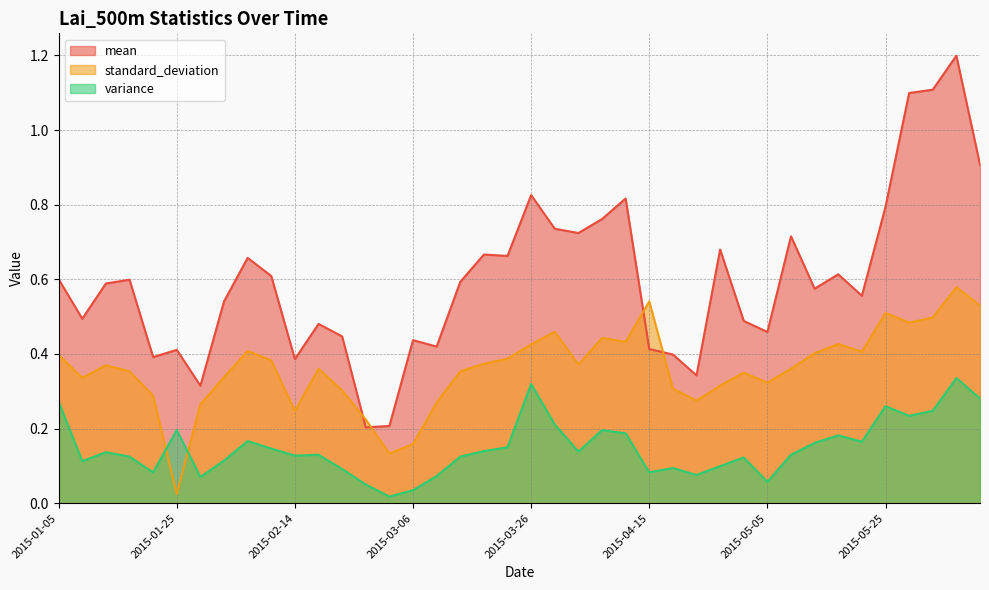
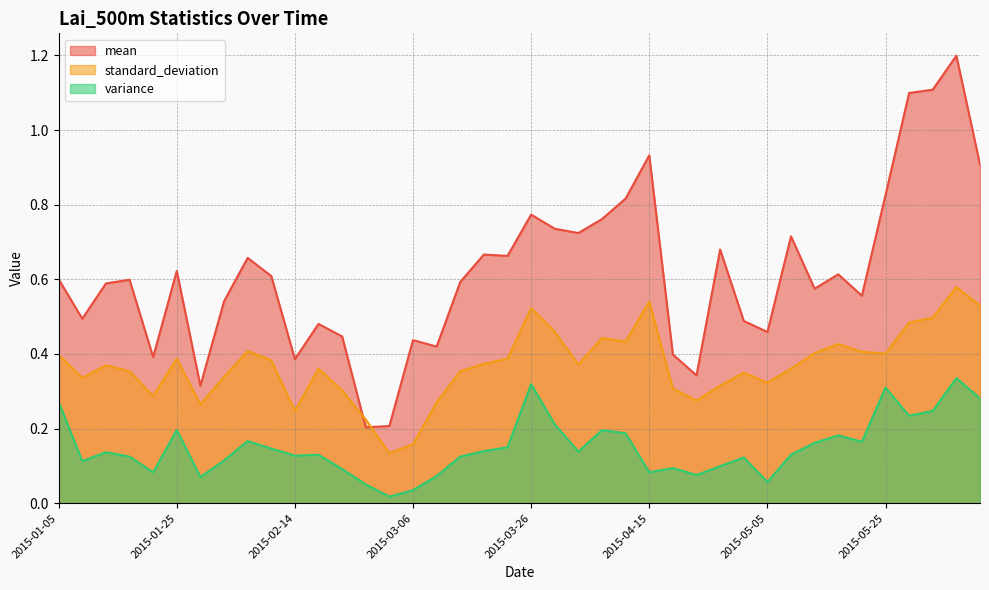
mean, 2015-01-25: 0.41 -> 0.62
standard_deviation, 2015-01-25: 0.02 -> 0.39
mean, 2015-03-26: 0.83 -> 0.77
standard_deviation, 2015-03-26: 0.43 -> 0.52
mean, 2015-04-15: 0.41 -> 0.93
mean, 2015-05-25: 0.79 -> 0.83
standard_deviation, 2015-05-25: 0.51 -> 0.40
variance, 2015-05-25: 0.26 -> 0.31
